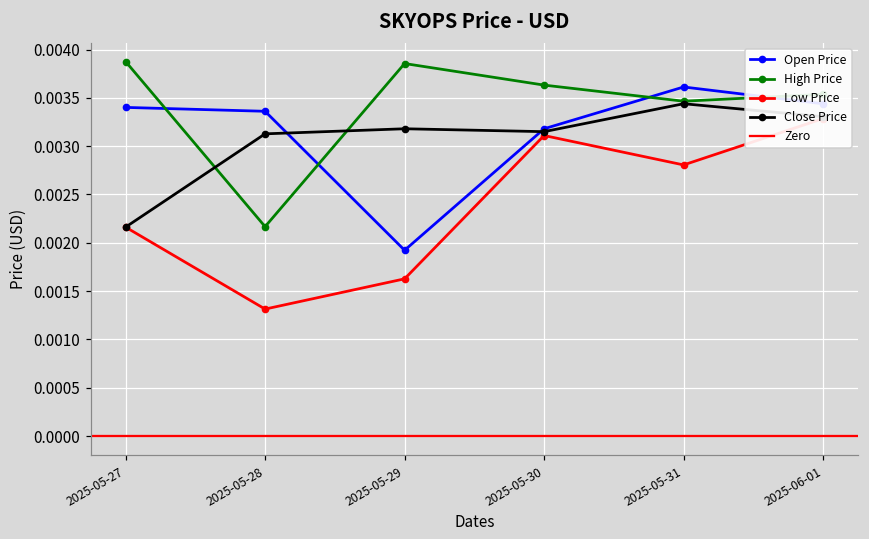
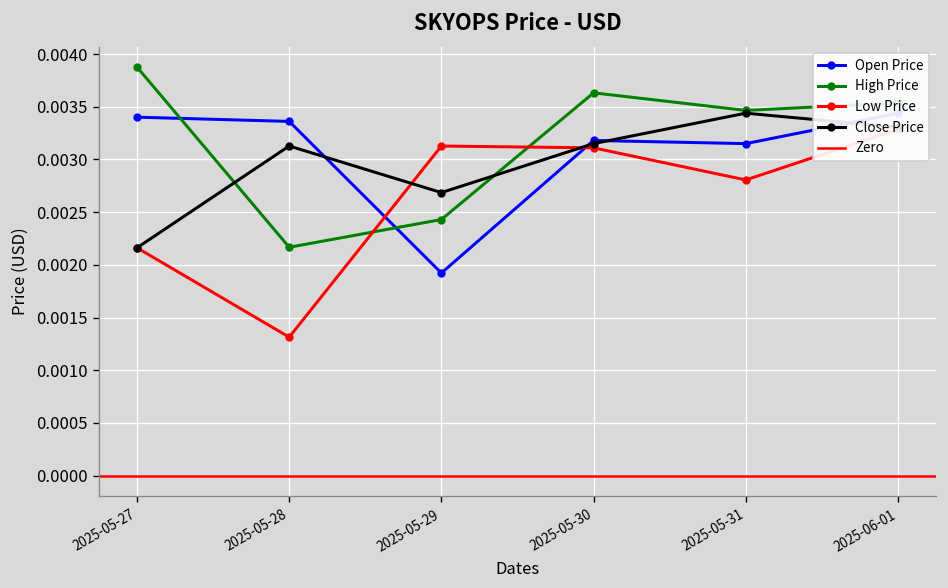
High Price, 2025-05-29: 0.0039 -> 0.0024
Low Price, 2025-05-29: 0.0016 -> 0.0031
Close Price, 2025-05-29: 0.0032 -> 0.0027
Open Price, 2025-05-31: 0.0036 -> 0.0032
